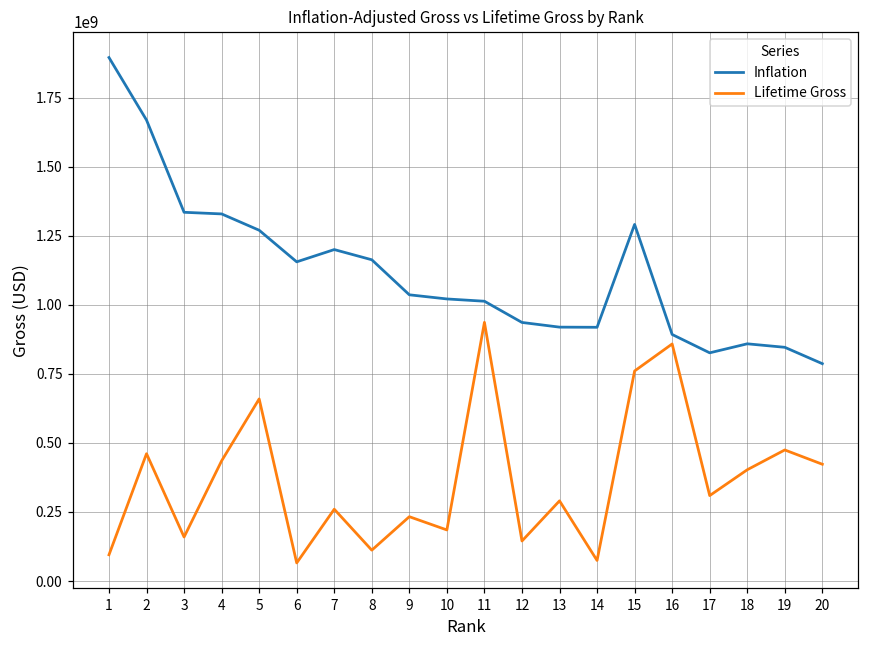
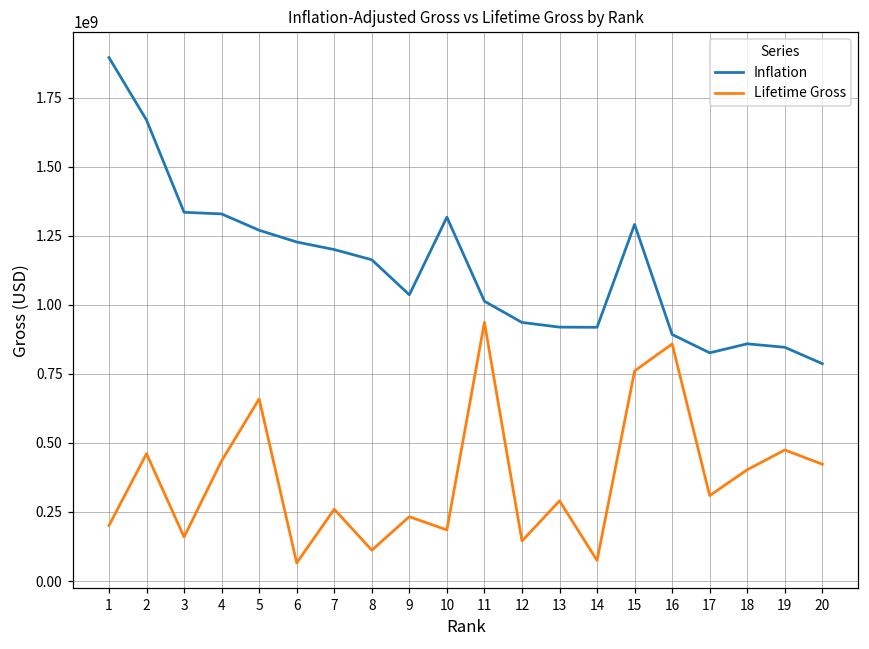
Lifetime Gross, 1: 90000000 -> 200000000
Inflation, 6: 1160000000 -> 1230000000
Inflation, 10: 1020000000 -> 1320000000
